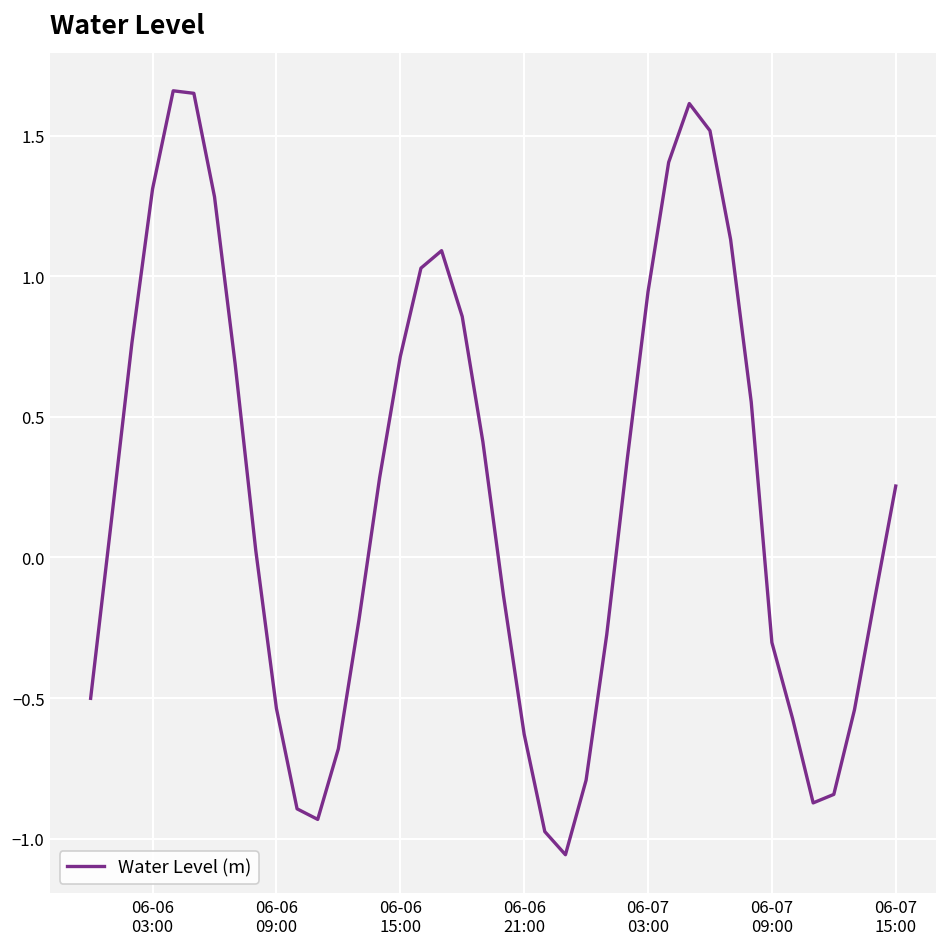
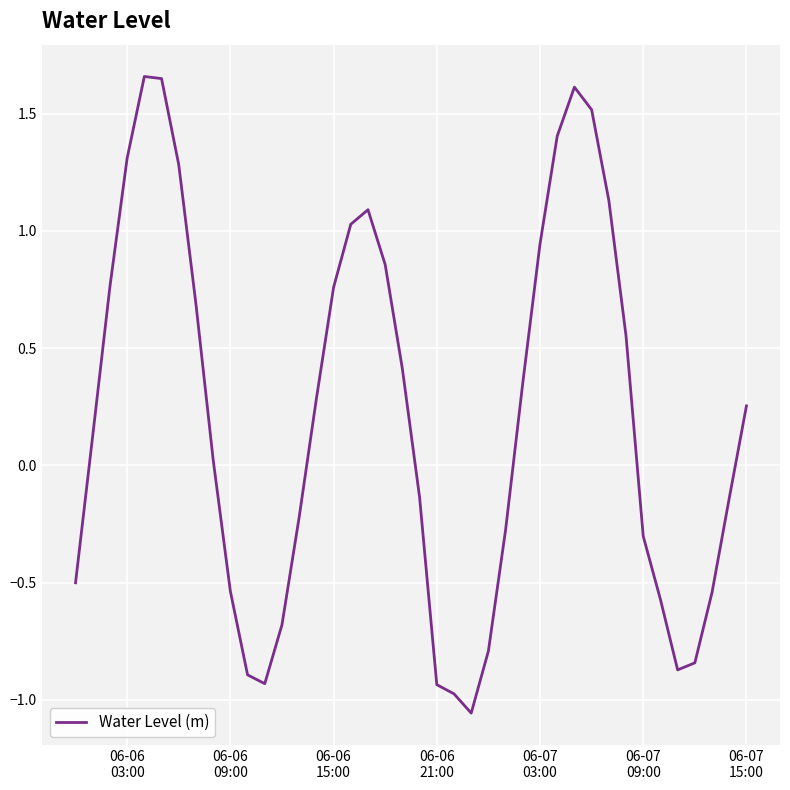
06-06 15:00: 0.71 -> 0.76
06-06 21:00: -0.63 -> -0.94
